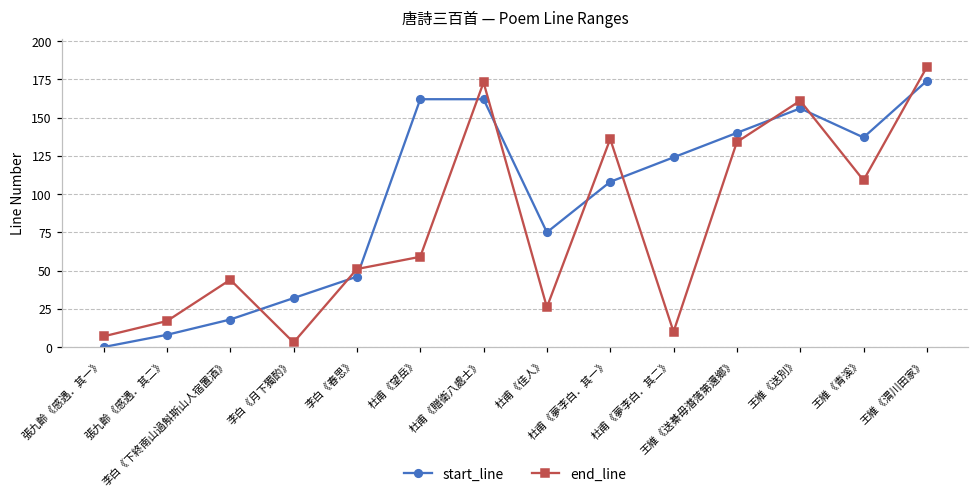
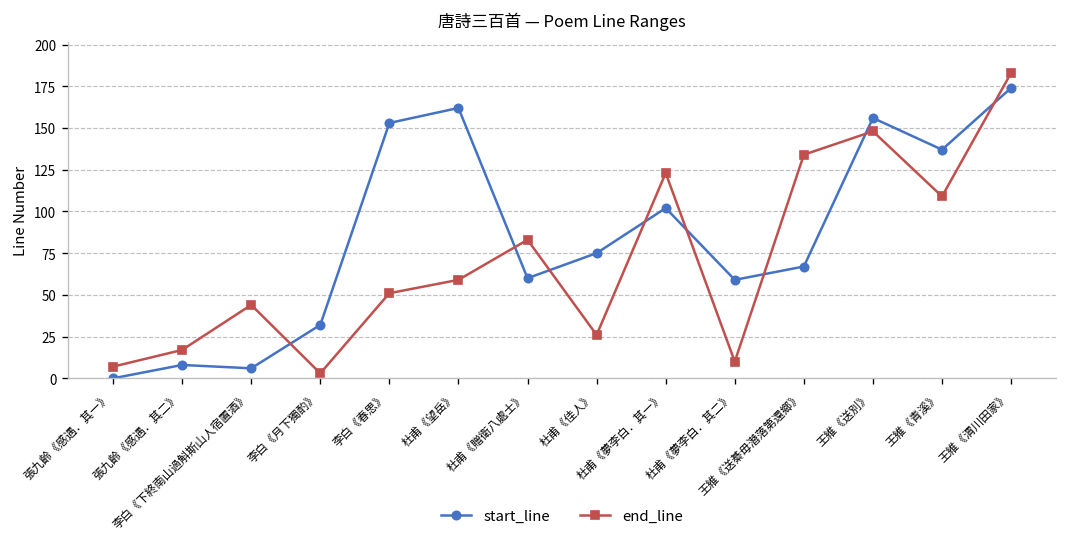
start_line, 李白《下終南山過斛斯山人宿置酒》: 18 -> 6
start_line, 李白《春思》: 46 -> 153
start_line, 杜甫《贈衛八處士》: 162 -> 60
end_line, 杜甫《贈衛八處士》: 173 -> 83
start_line, 杜甫《夢李白．其一》: 108 -> 102
end_line, 杜甫《夢李白．其一》: 136 -> 123
start_line, 杜甫《夢李白．其二》: 124 -> 59
start_line, 王維《送綦毋潛落第還鄉》: 140 -> 67
end_line, 王維《送別》: 161 -> 148
